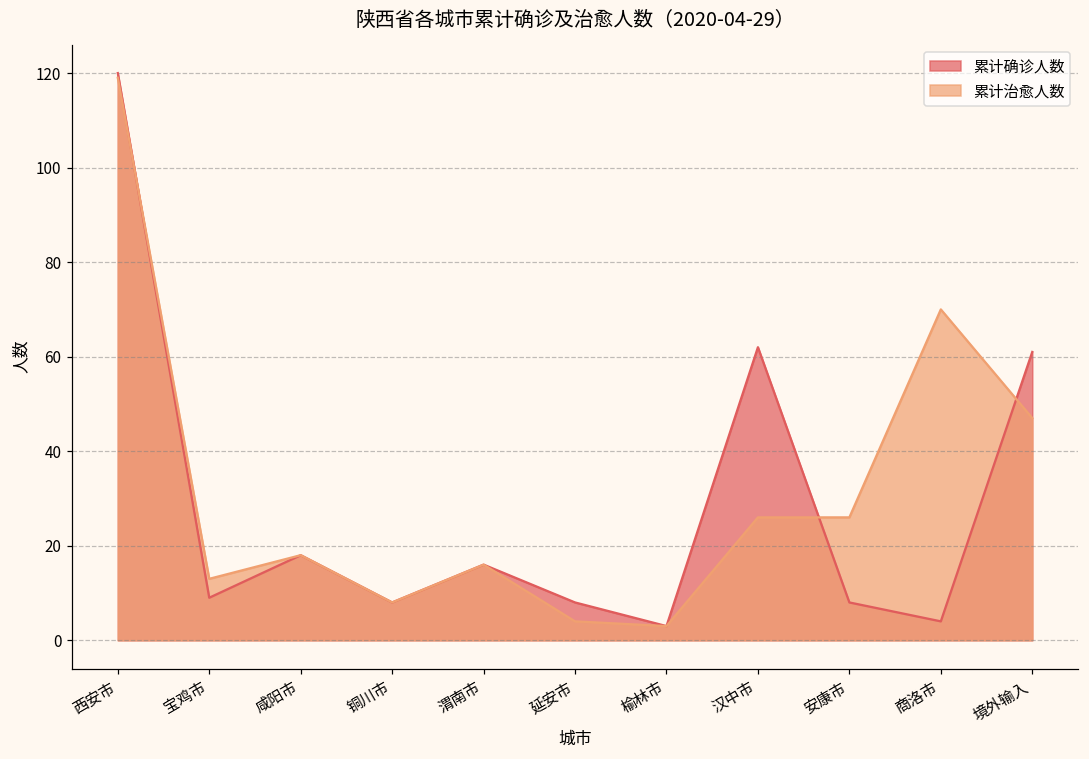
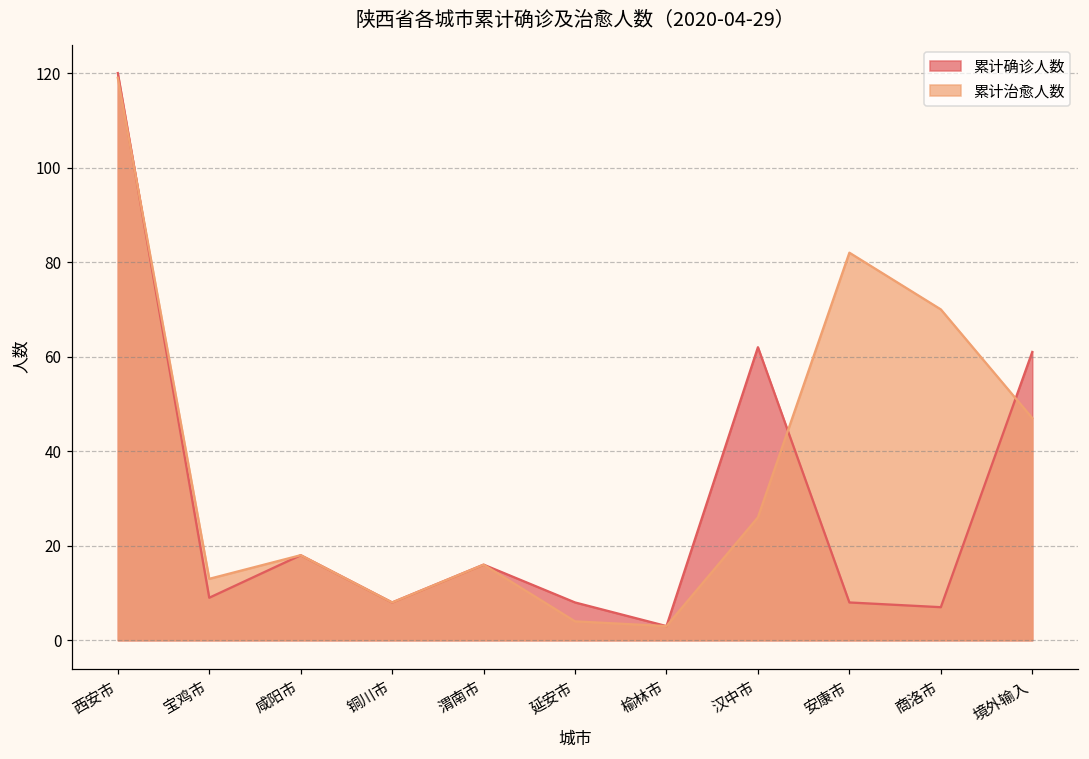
累计治愈人数, 安康市: 26 -> 82
累计确诊人数, 商洛市: 4 -> 7
